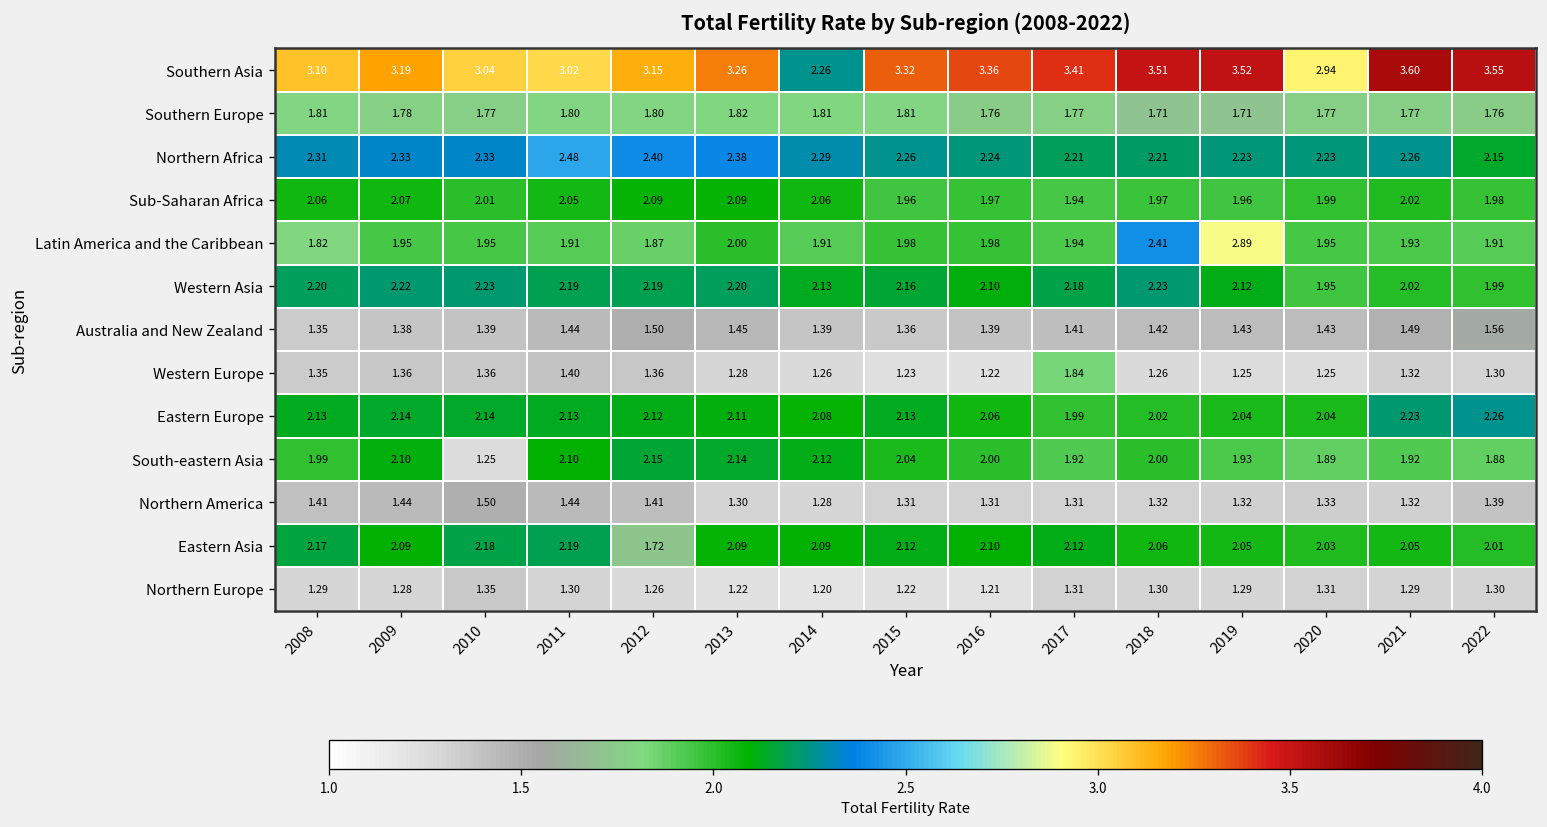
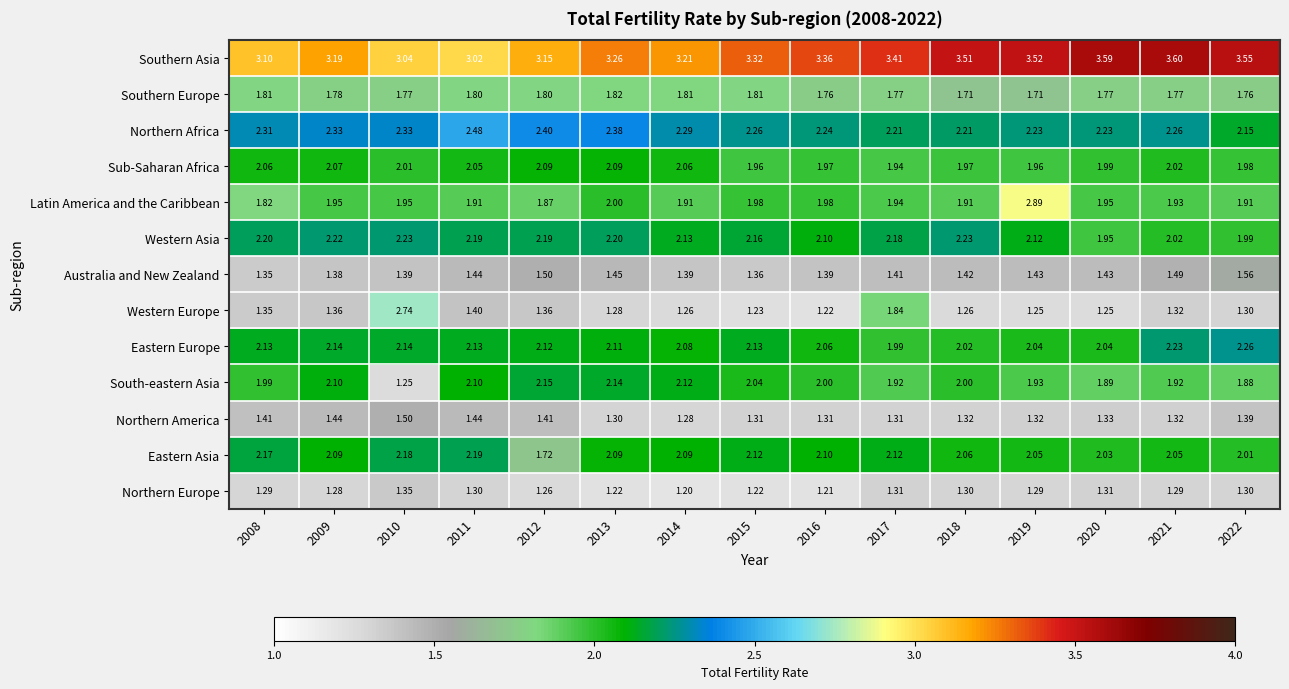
Southern Asia, 2014: 2.26 -> 3.21
Southern Asia, 2020: 2.94 -> 3.59
Latin America and the Caribbean, 2018: 2.41 -> 1.91
Western Europe, 2010: 1.36 -> 2.74
